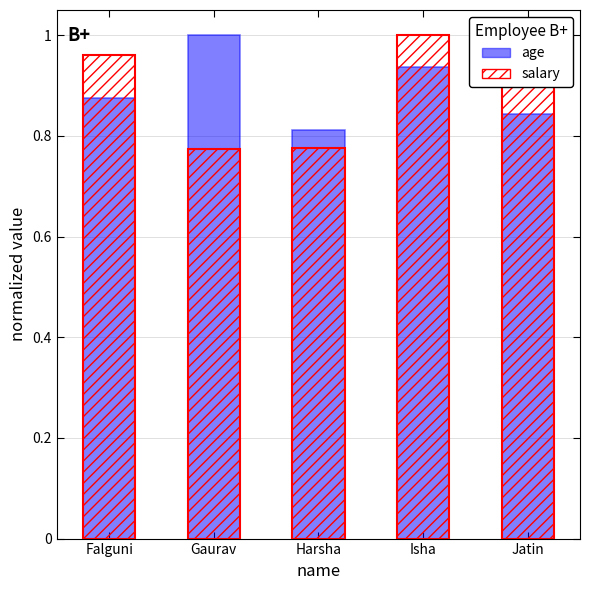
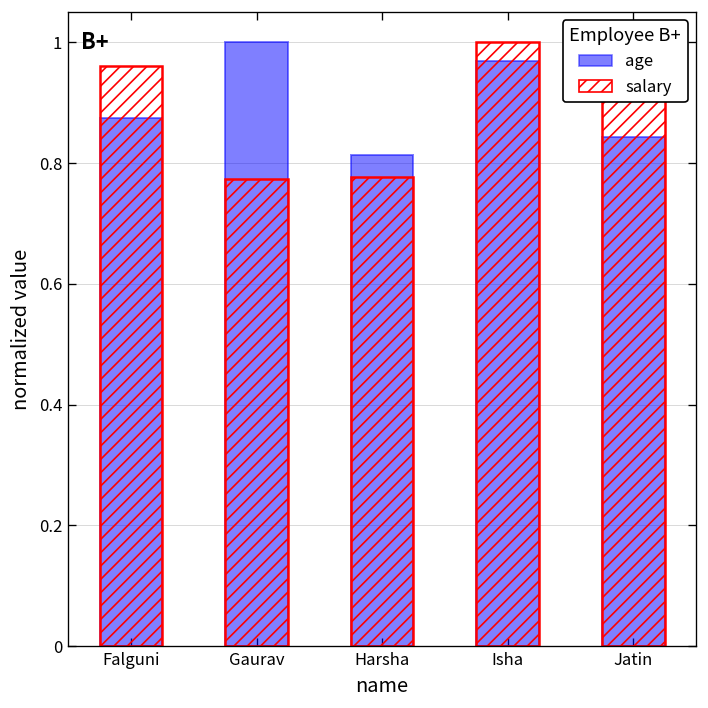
age, Isha: 0.94 -> 0.97
